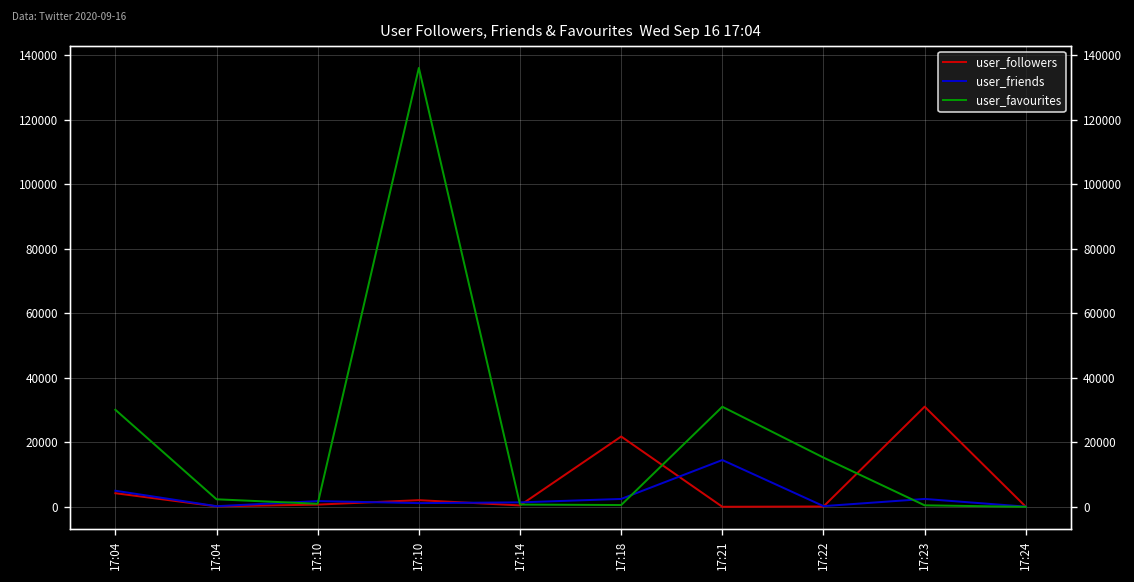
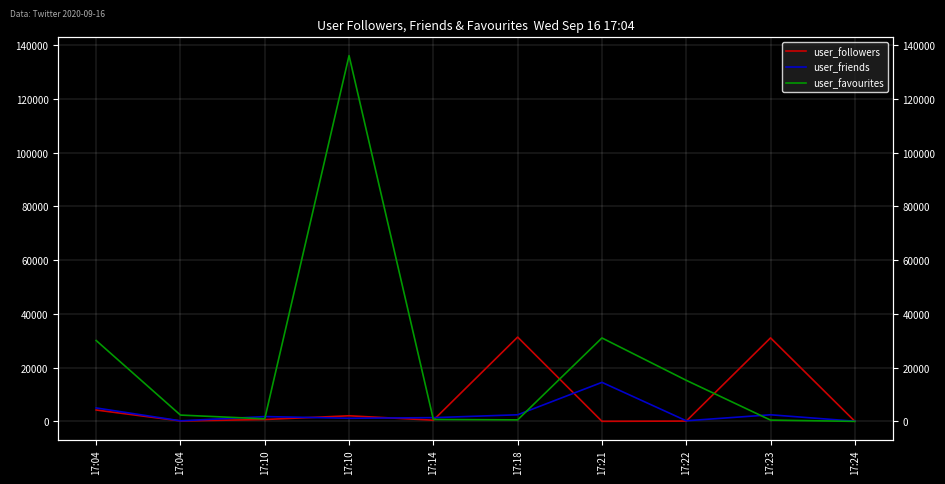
user_followers, 17:18: 22000 -> 31000
